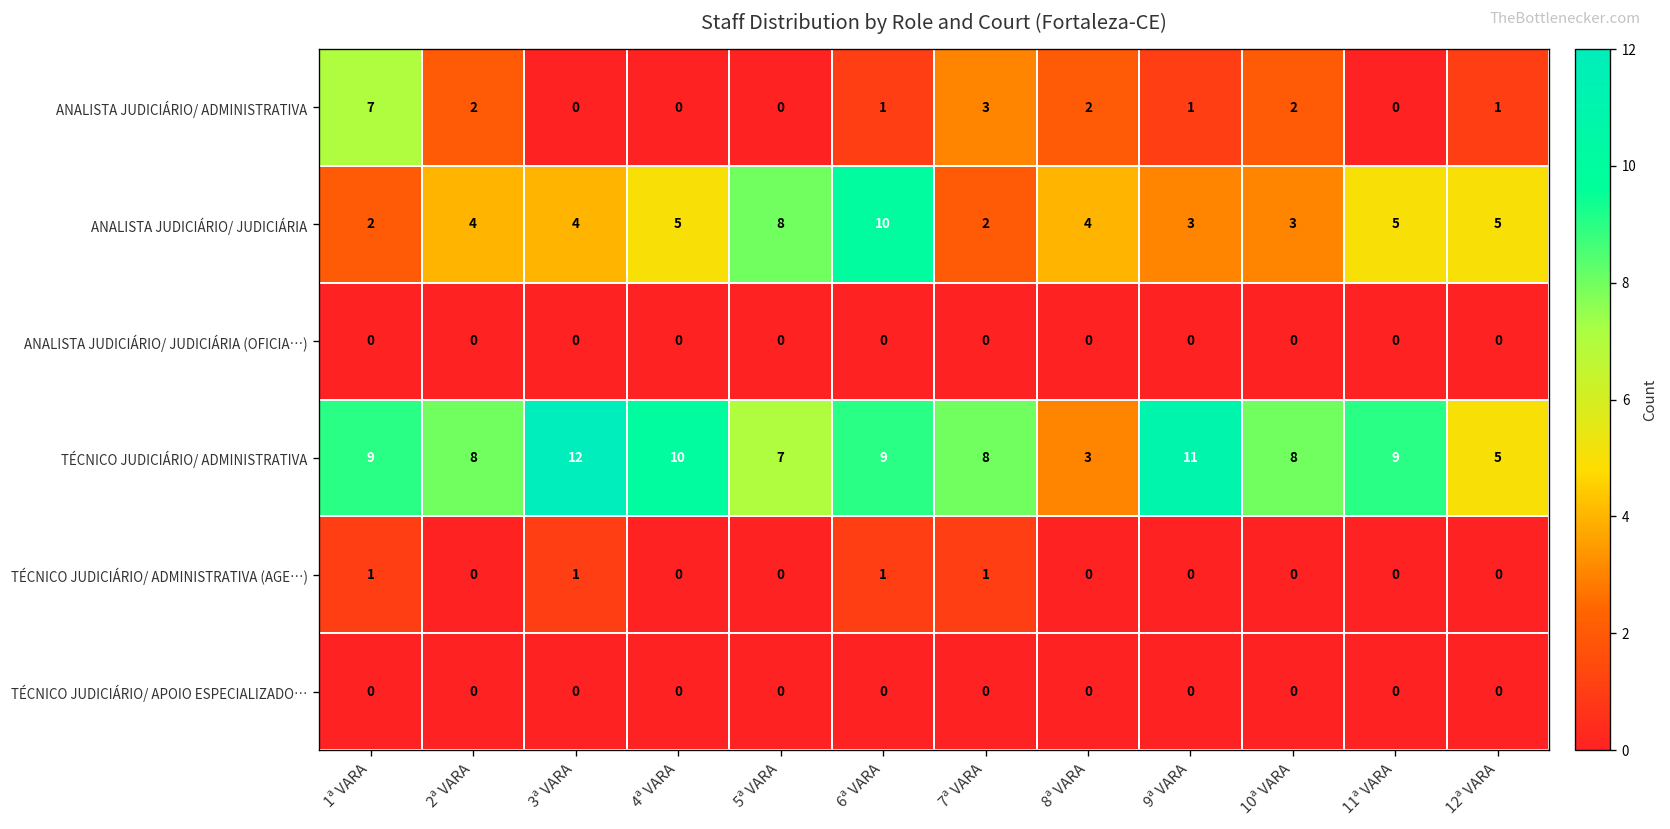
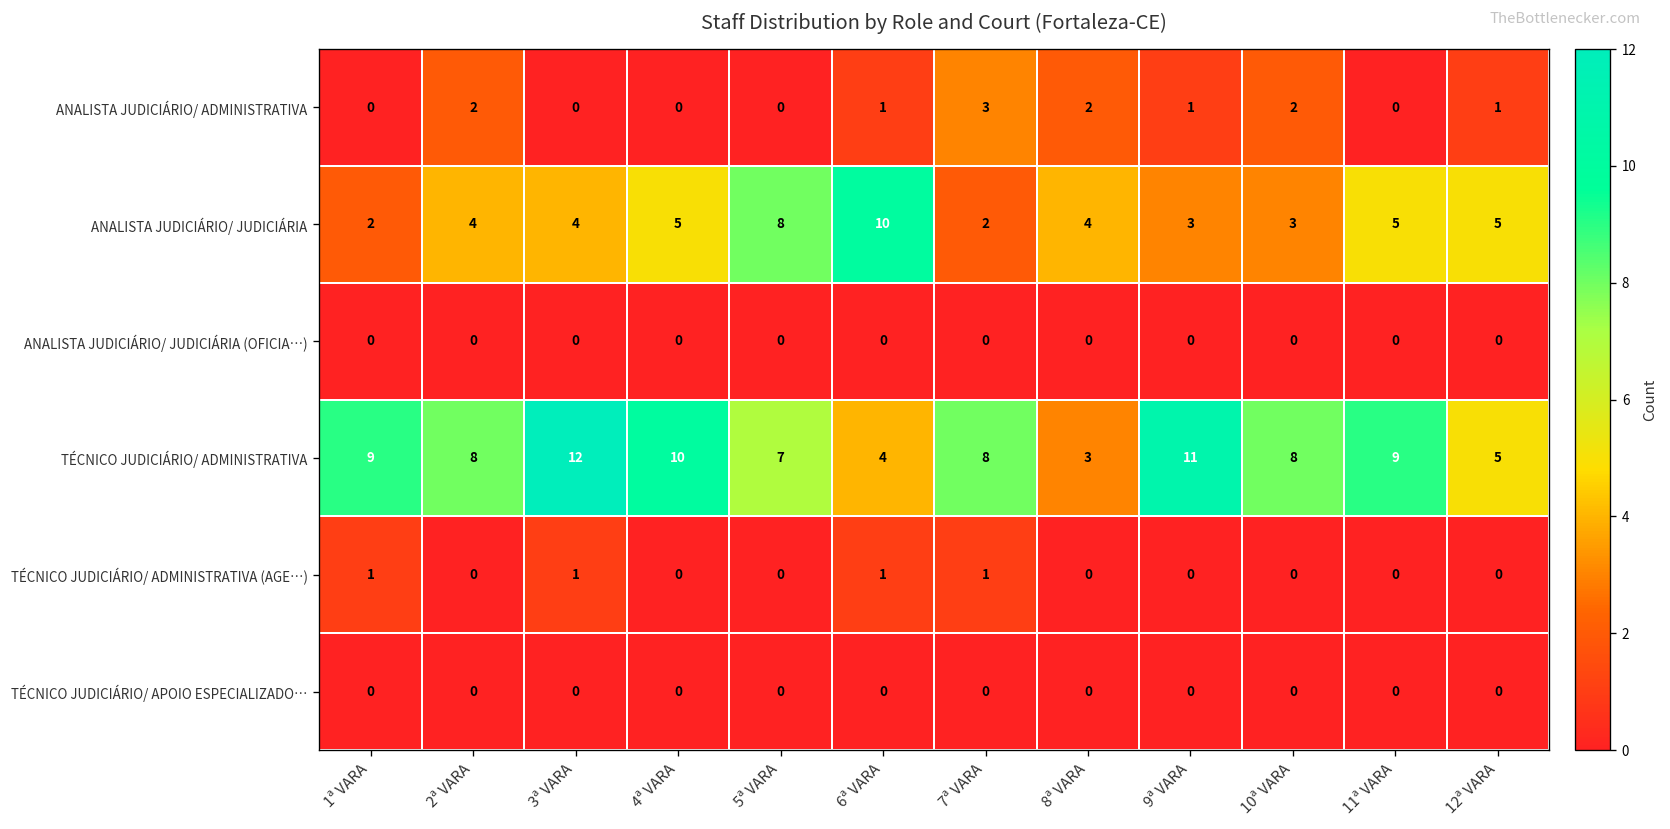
ANALISTA JUDICIÁRIO/ ADMINISTRATIVA, 1ª VARA: 7 -> 0
TÉCNICO JUDICIÁRIO/ ADMINISTRATIVA, 6ª VARA: 9 -> 4
